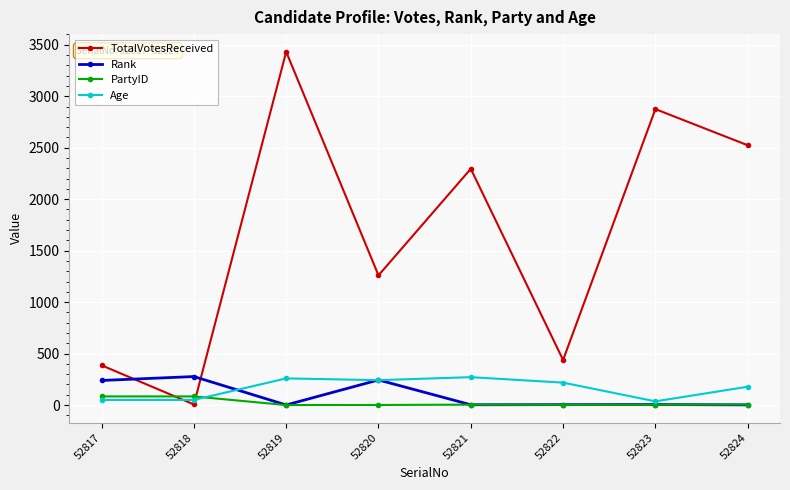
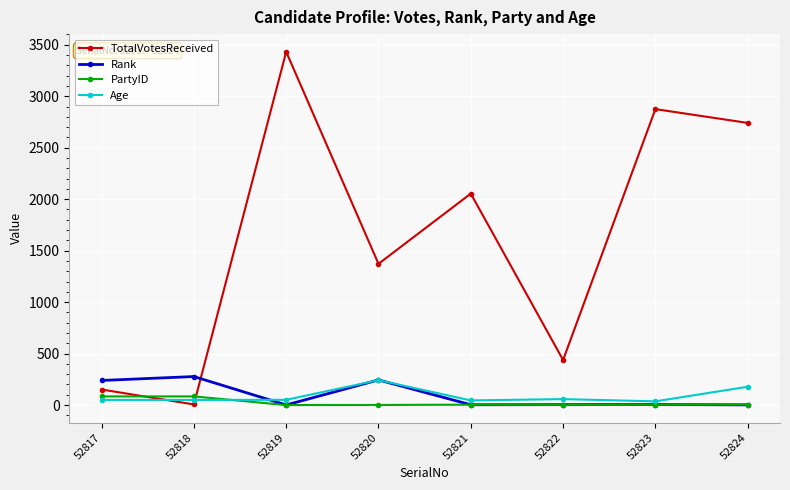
TotalVotesReceived, 52817: 390 -> 150
Age, 52819: 260 -> 50
TotalVotesReceived, 52820: 1260 -> 1370
TotalVotesReceived, 52821: 2300 -> 2050
Age, 52821: 270 -> 50
Age, 52822: 220 -> 60
TotalVotesReceived, 52824: 2520 -> 2740
